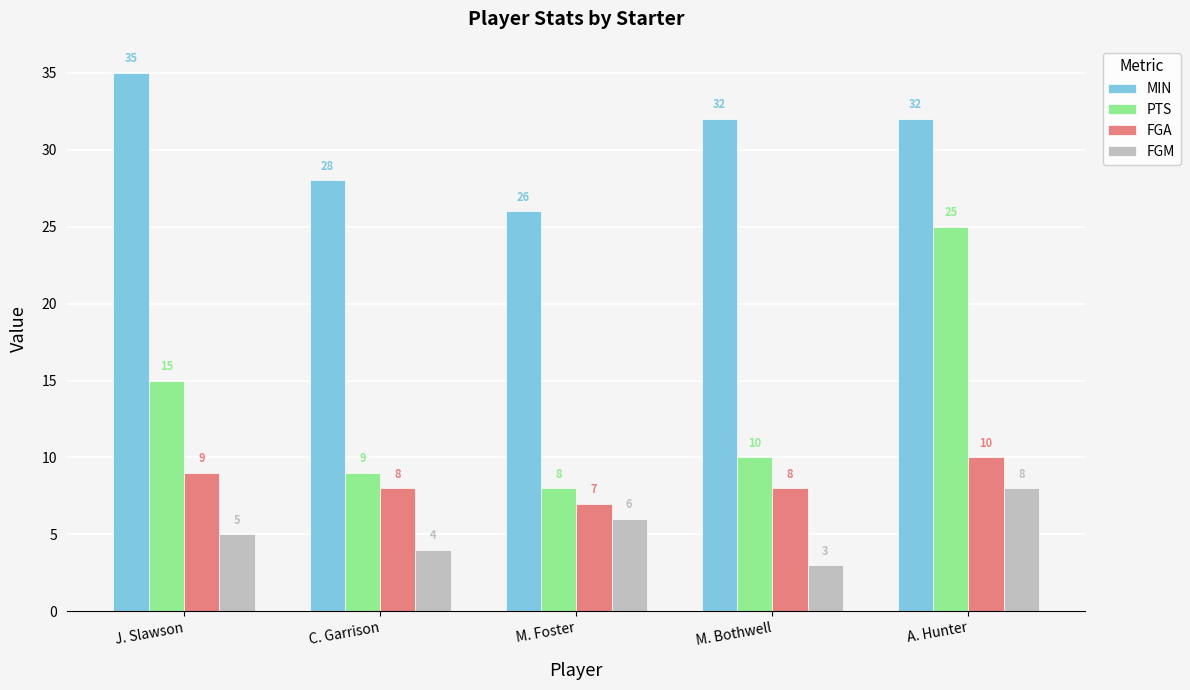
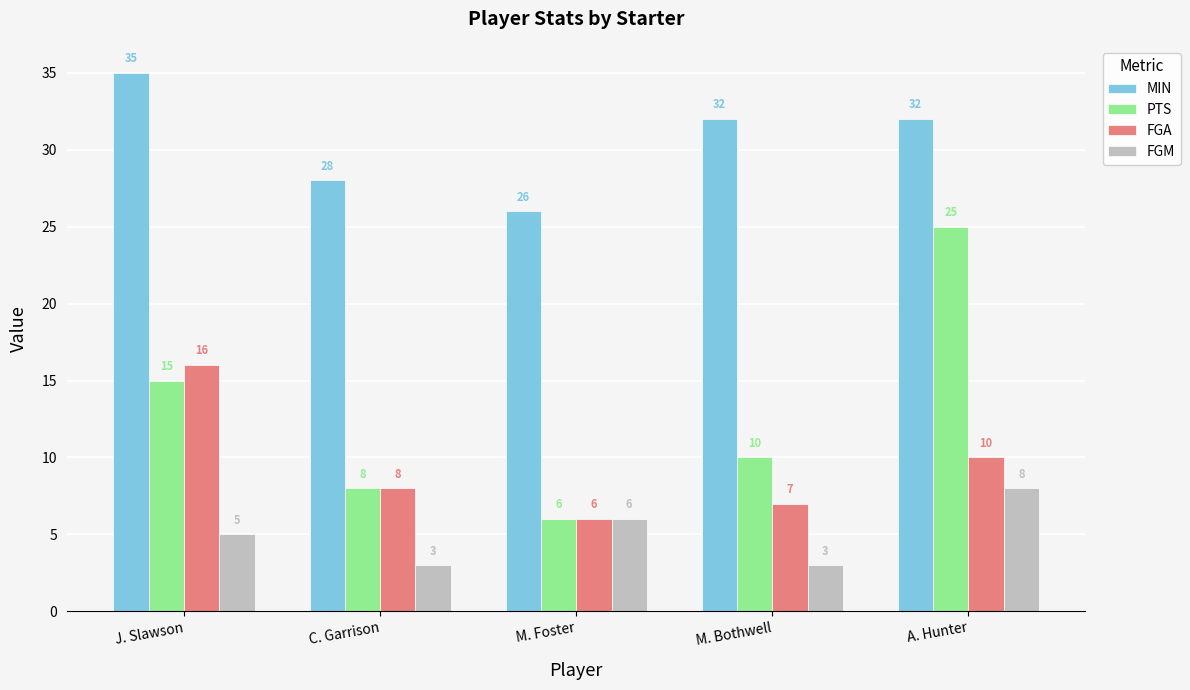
FGA, J. Slawson: 9 -> 16
PTS, C. Garrison: 9 -> 8
FGM, C. Garrison: 4 -> 3
PTS, M. Foster: 8 -> 6
FGA, M. Foster: 7 -> 6
FGA, M. Bothwell: 8 -> 7
